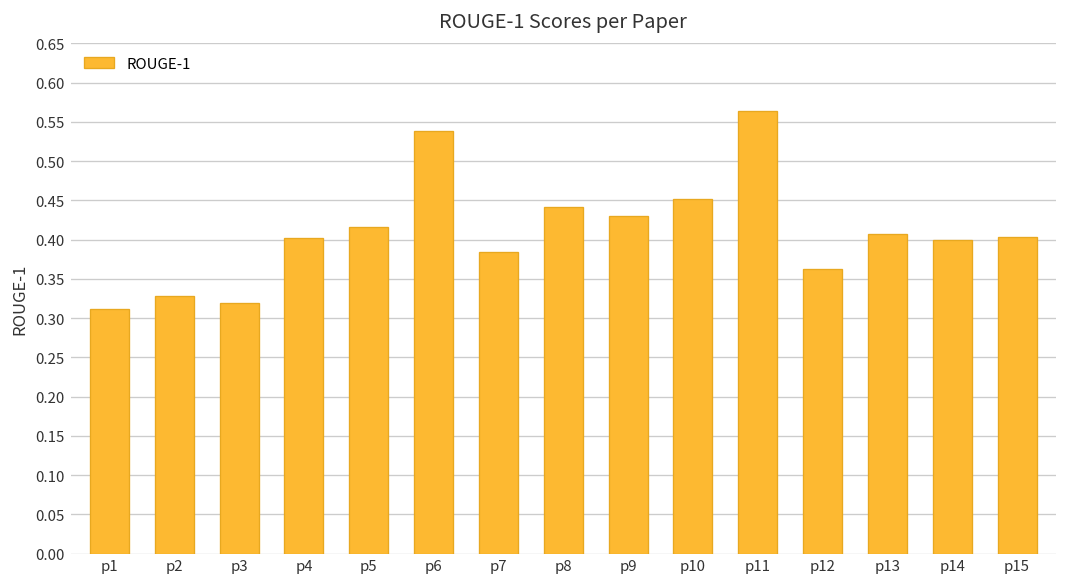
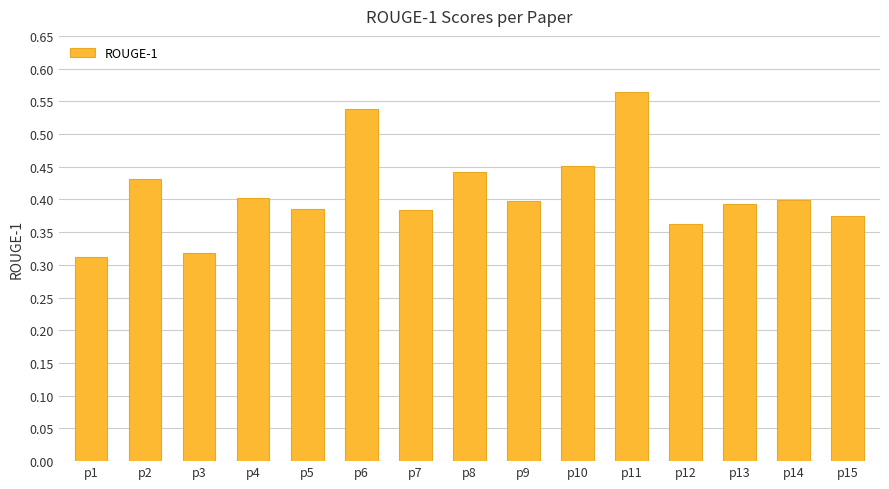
p2: 0.33 -> 0.43
p5: 0.42 -> 0.39
p9: 0.43 -> 0.40
p13: 0.41 -> 0.39
p15: 0.40 -> 0.38
